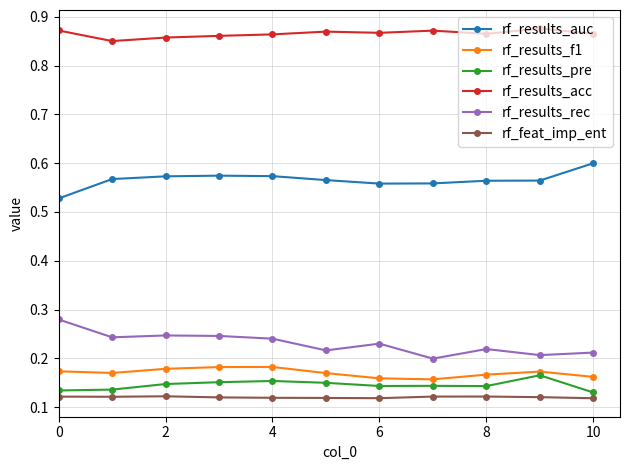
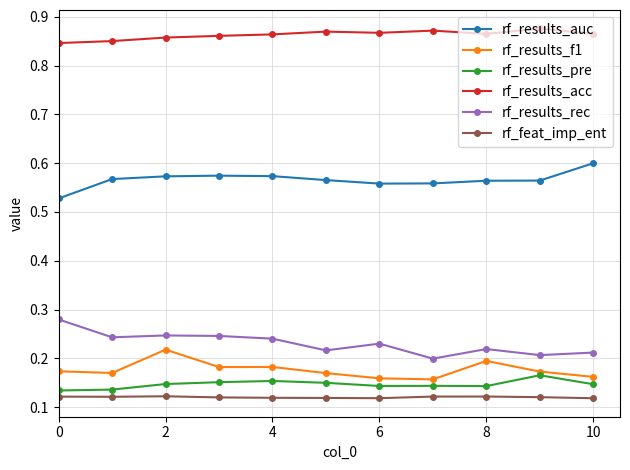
rf_results_acc, 0: 0.87 -> 0.85
rf_results_f1, 2: 0.18 -> 0.22
rf_results_f1, 8: 0.17 -> 0.19
rf_results_pre, 10: 0.13 -> 0.15
